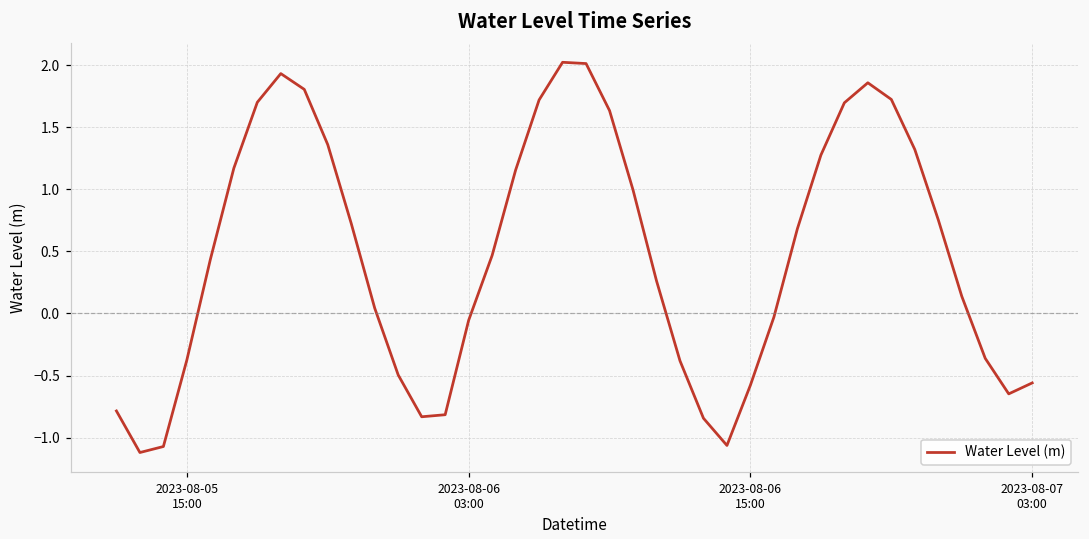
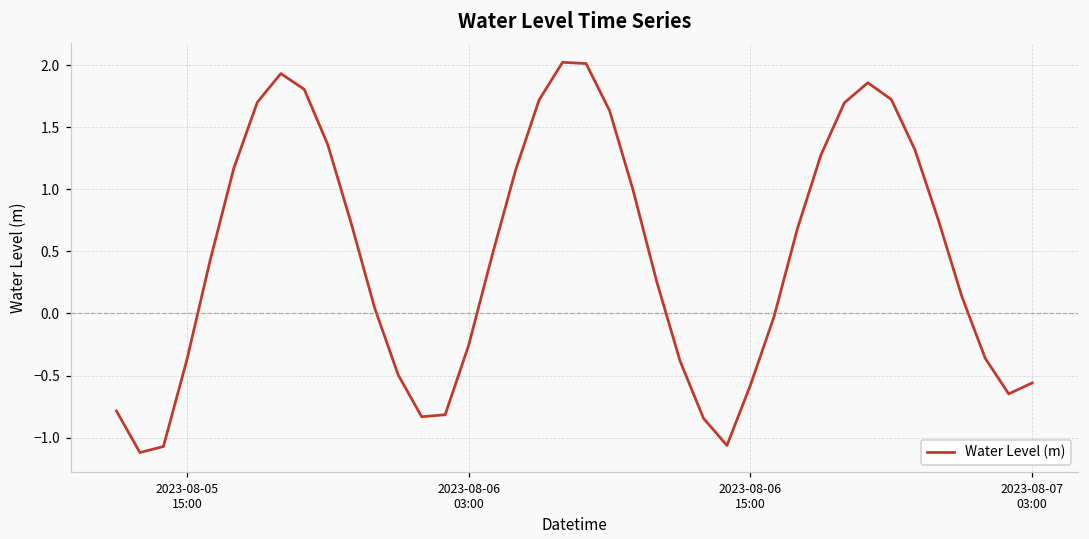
2023-08-06 03:00: -0.05 -> -0.26
